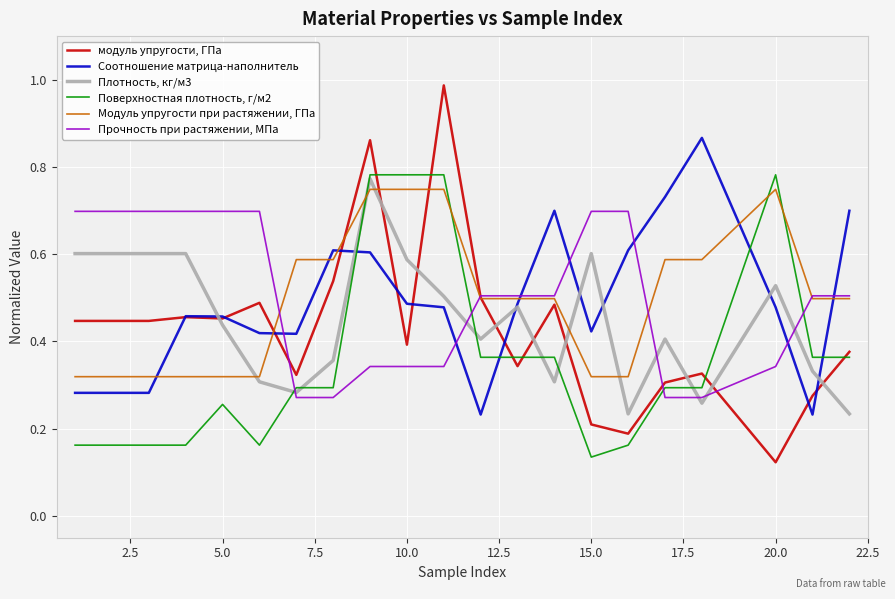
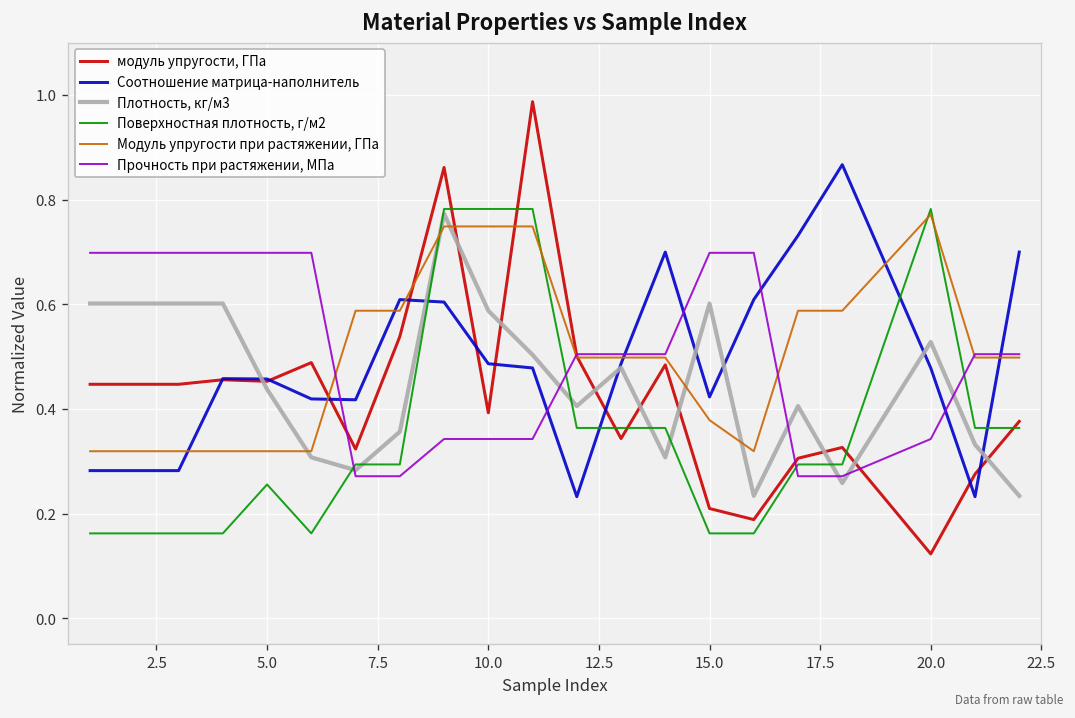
Поверхностная плотность, г/м2, 15.0: 0.13 -> 0.16
Модуль упругости при растяжении, ГПа, 15.0: 0.32 -> 0.38
Модуль упругости при растяжении, ГПа, 20.0: 0.75 -> 0.77
